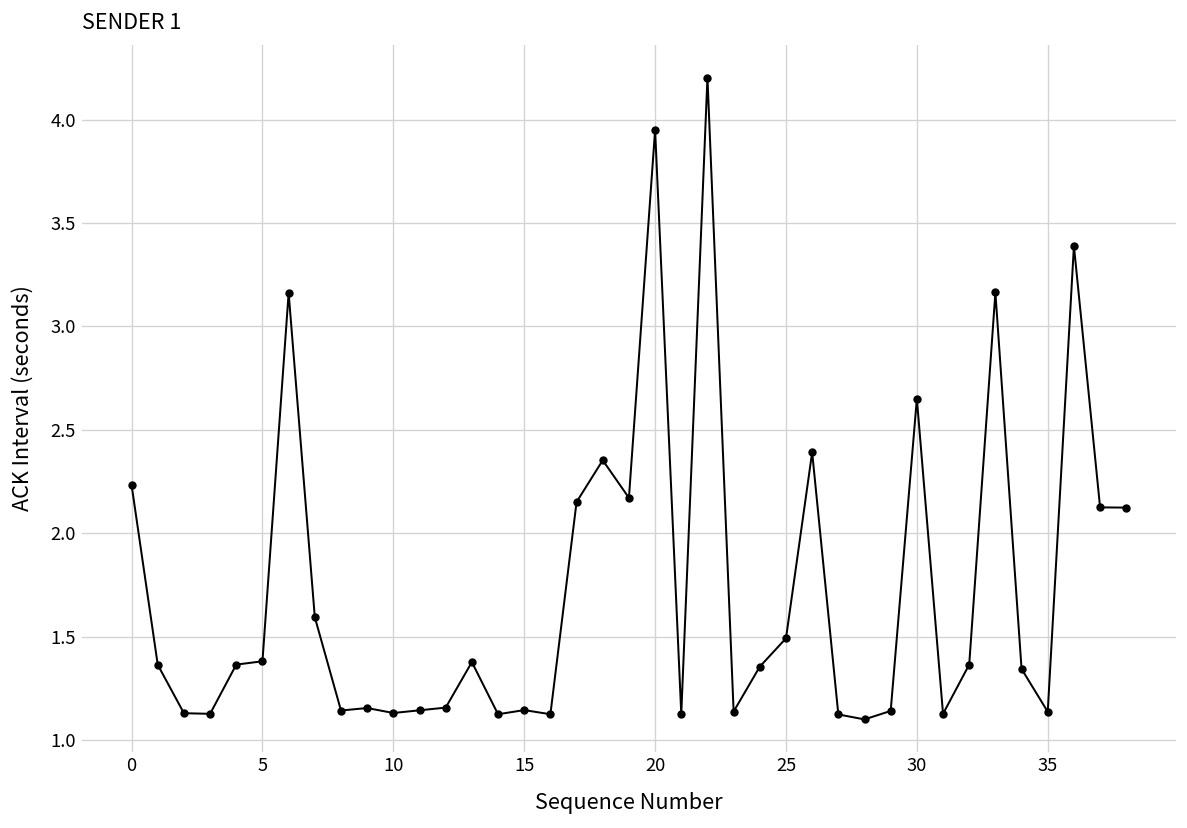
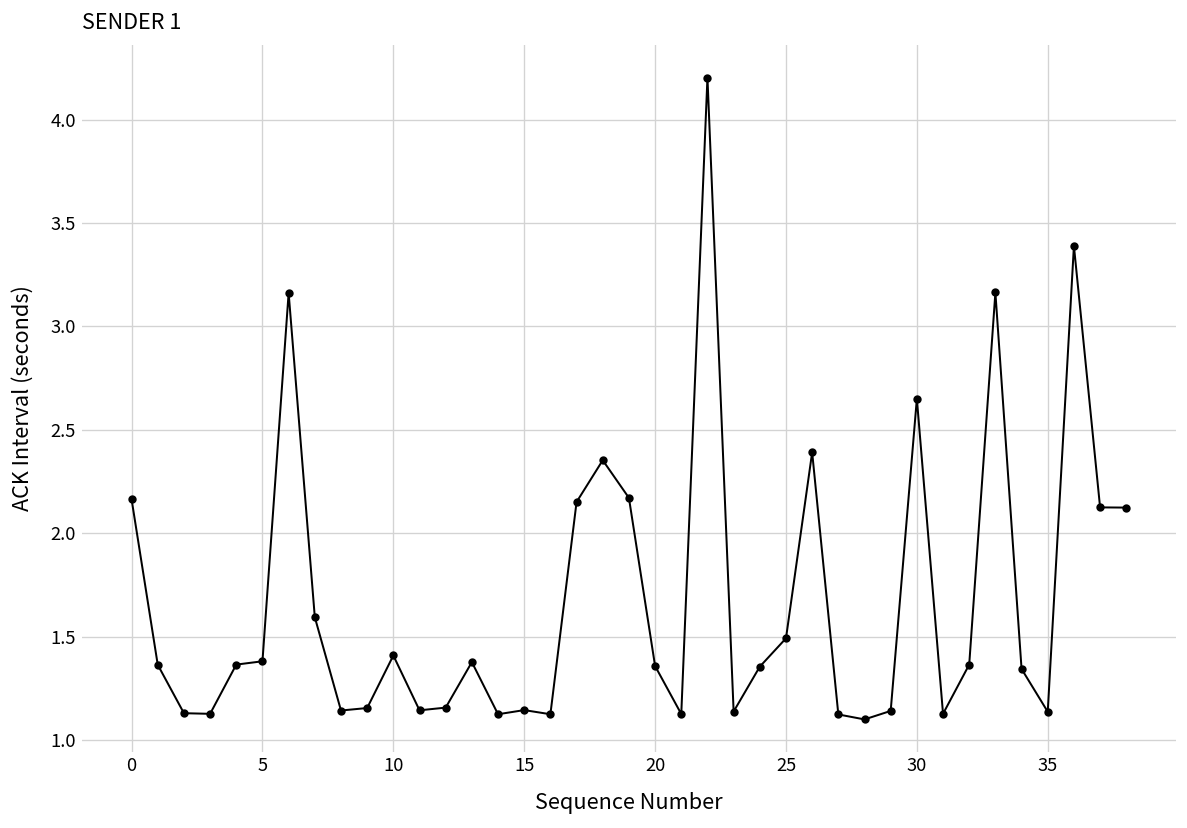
0: 2.23 -> 2.16
10: 1.13 -> 1.41
20: 3.95 -> 1.36
